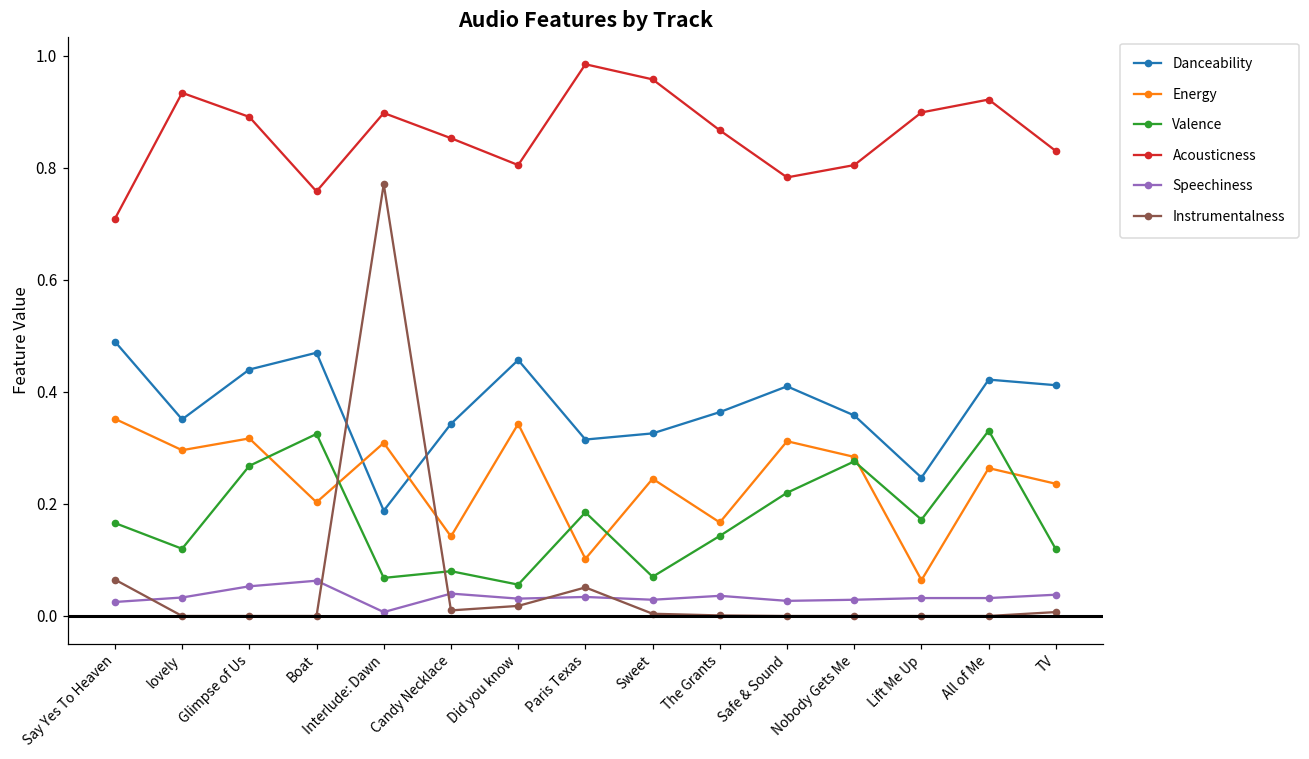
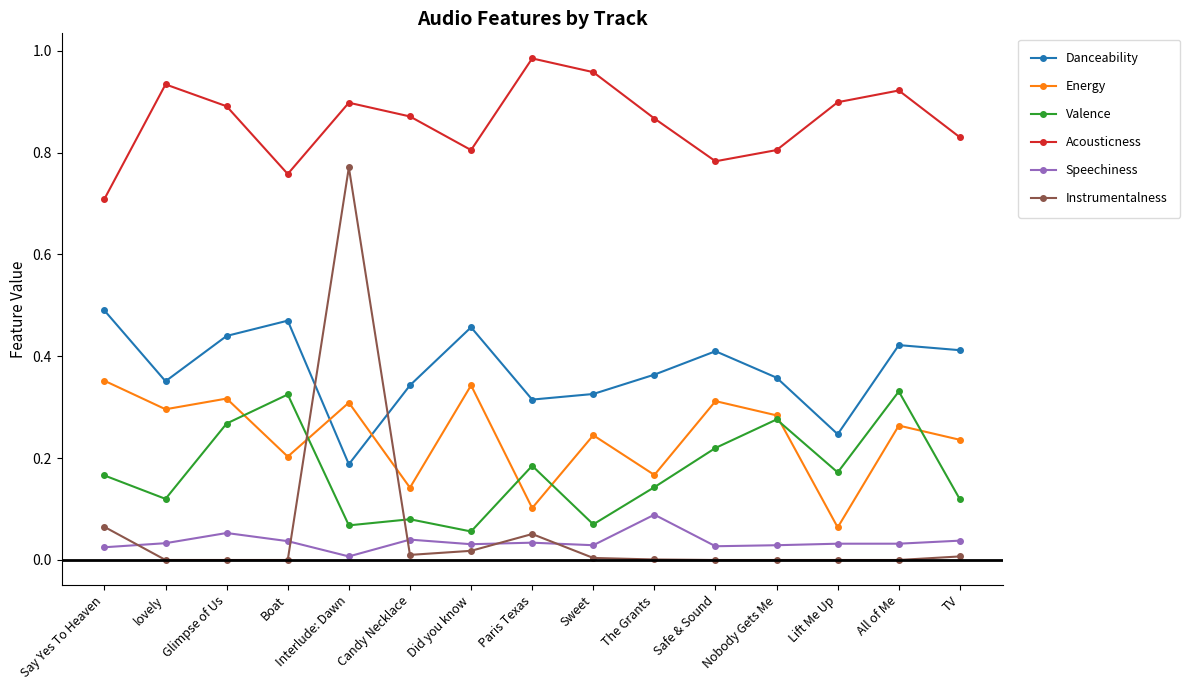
Speechiness, Boat: 0.06 -> 0.04
Acousticness, Candy Necklace: 0.85 -> 0.87
Speechiness, The Grants: 0.04 -> 0.09
